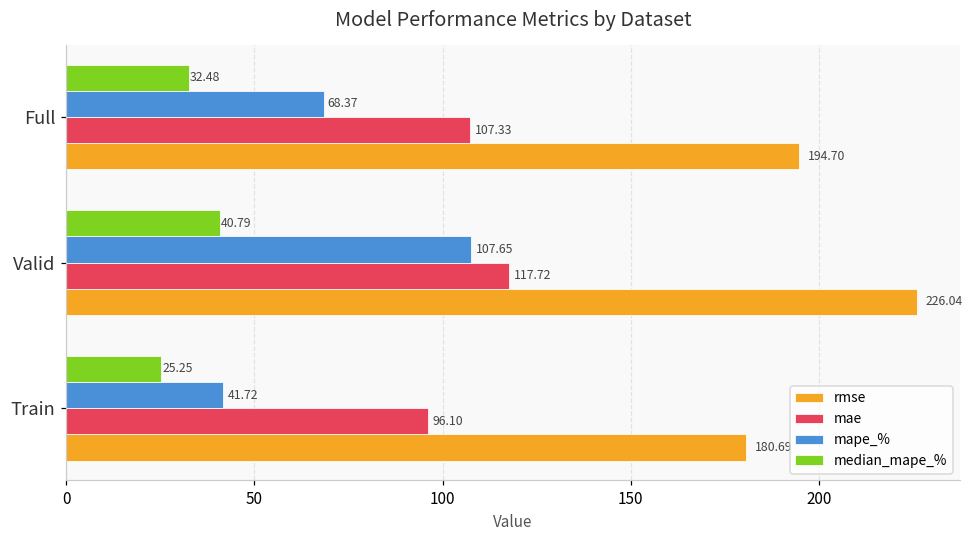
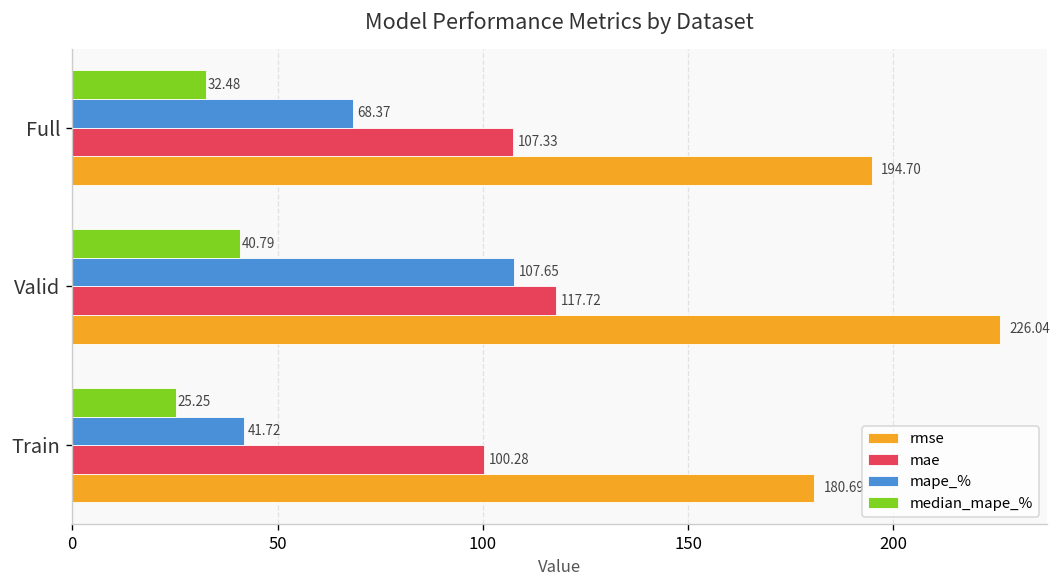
mae, Train: 96.10 -> 100.28
